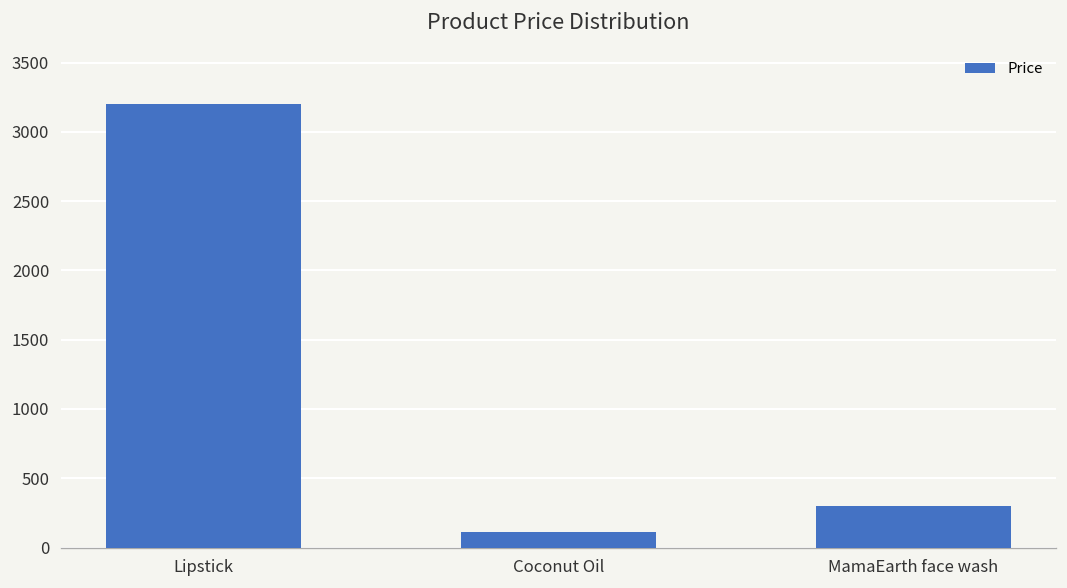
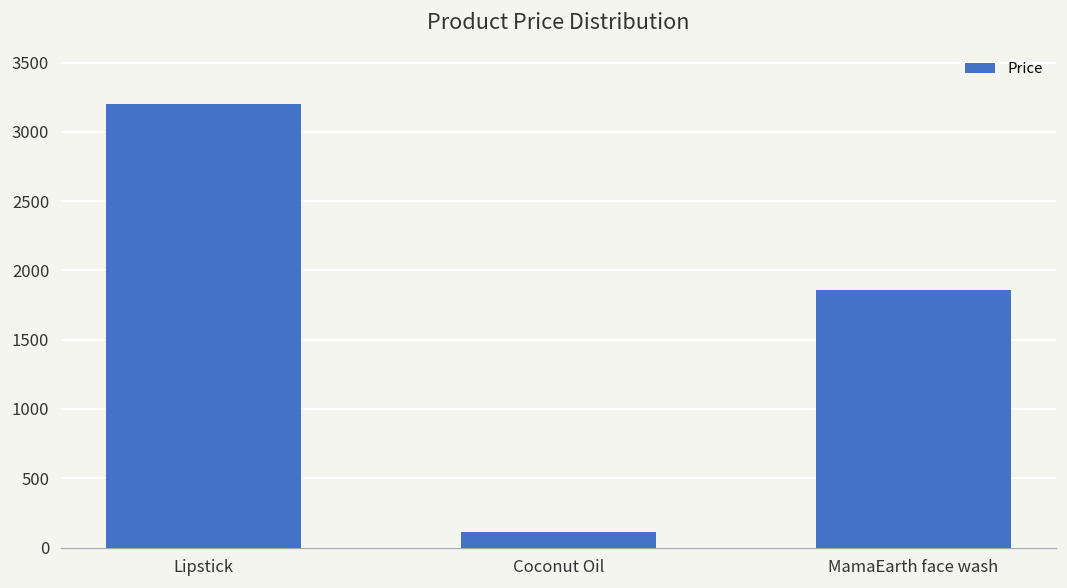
MamaEarth face wash: 300 -> 1860
